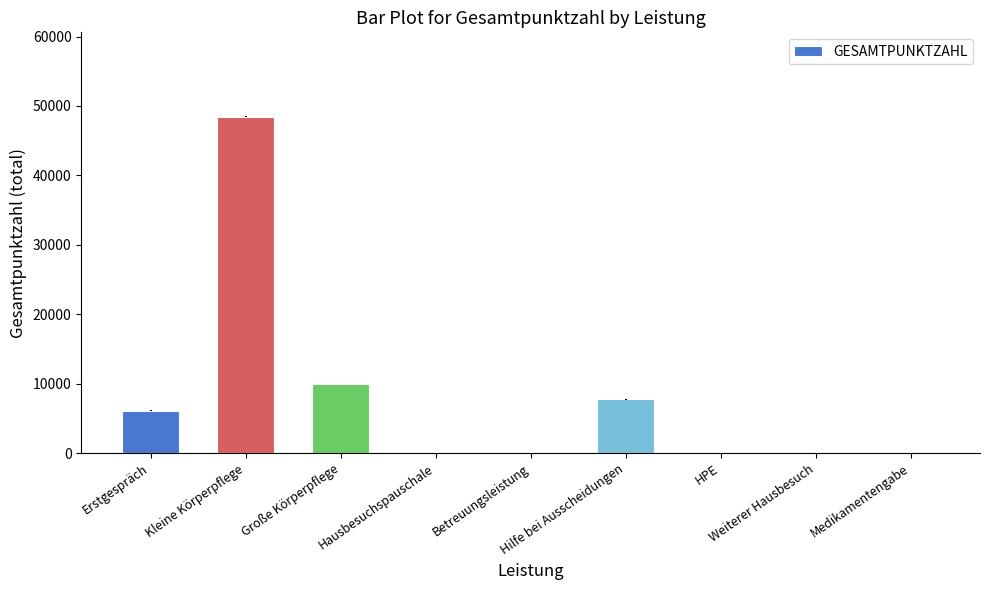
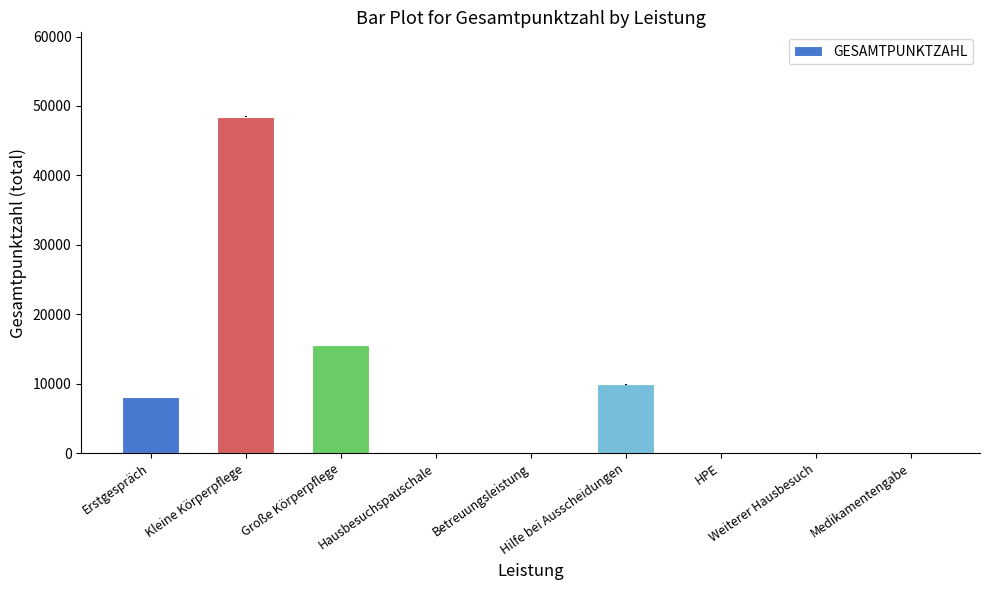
Erstgespräch: 6000 -> 8000
Große Körperpflege: 10000 -> 16000
Hilfe bei Ausscheidungen: 8000 -> 10000
